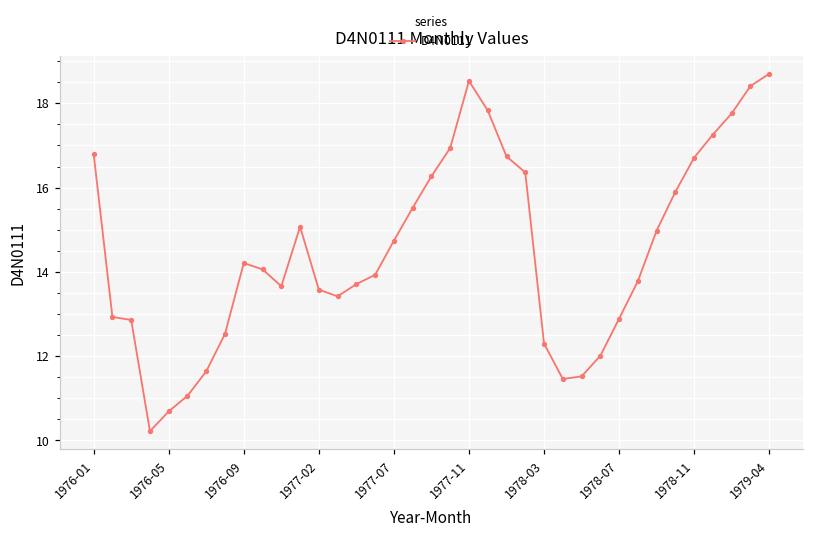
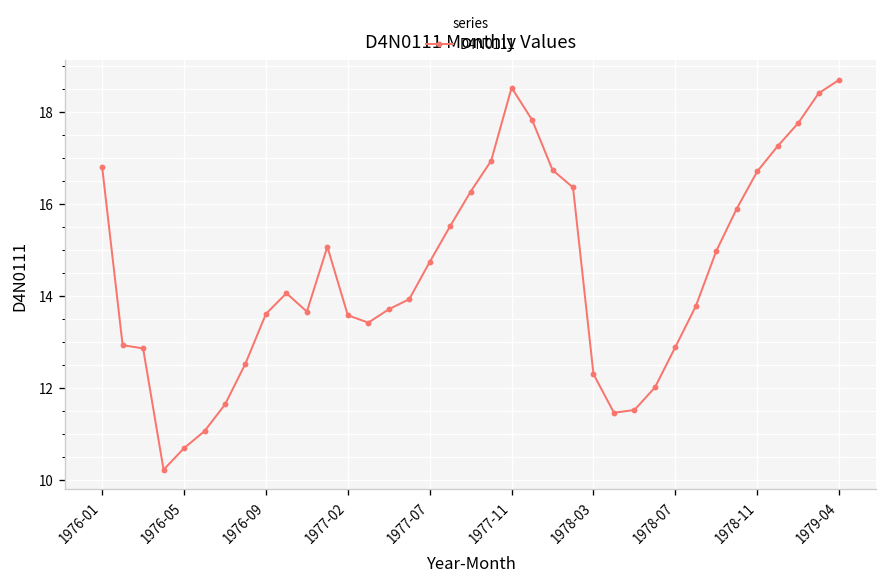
1976-09: 14.2 -> 13.6
